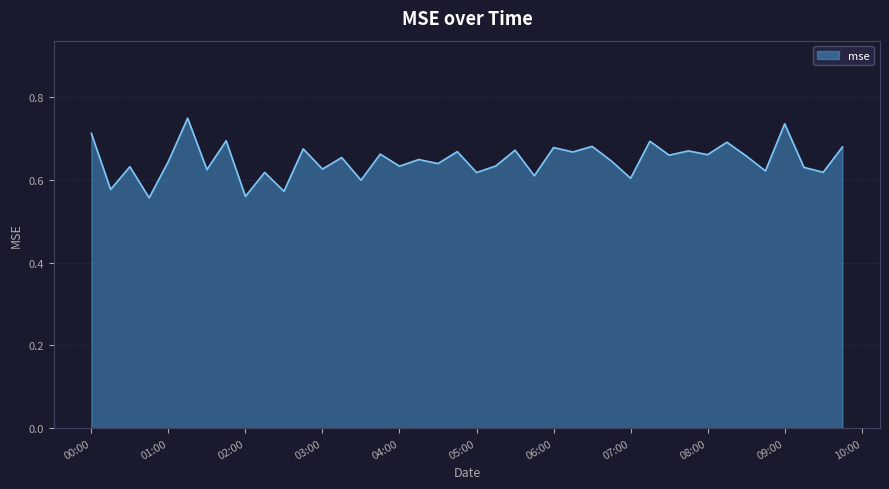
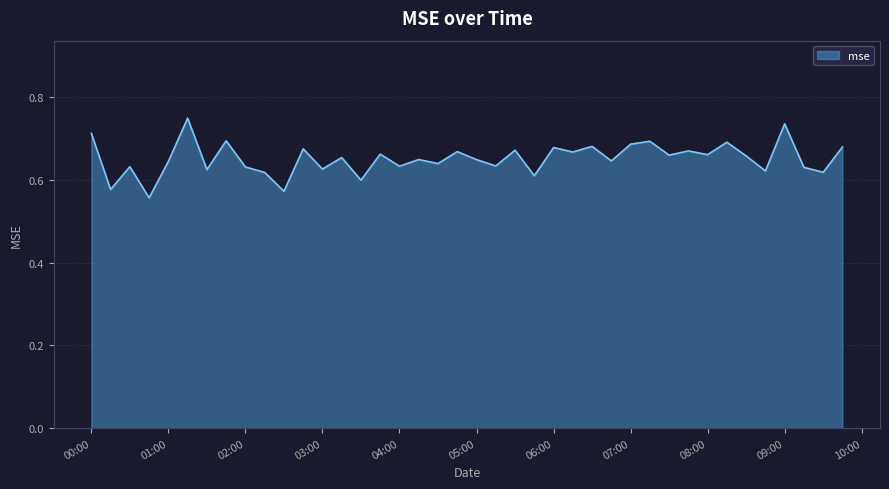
02:00: 0.56 -> 0.63
05:00: 0.62 -> 0.65
07:00: 0.60 -> 0.69
